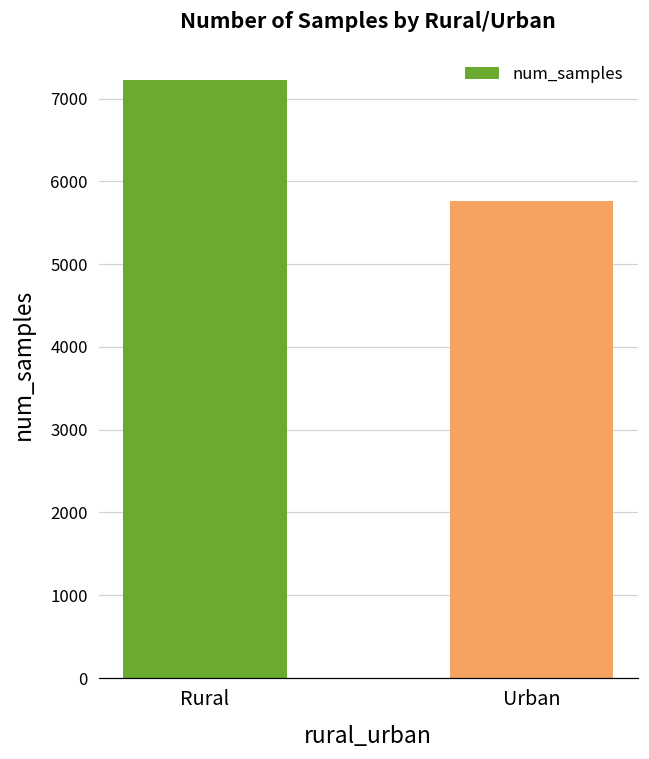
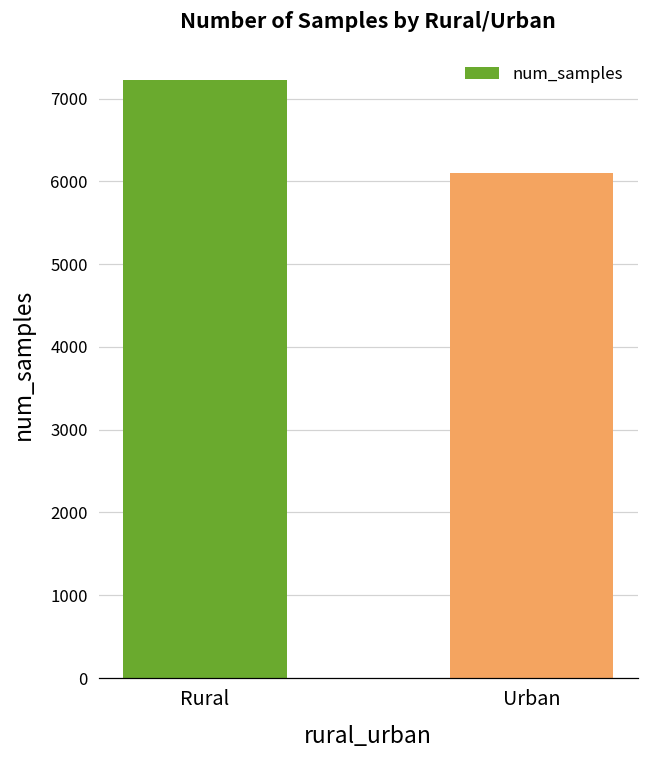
Urban: 5800 -> 6100
